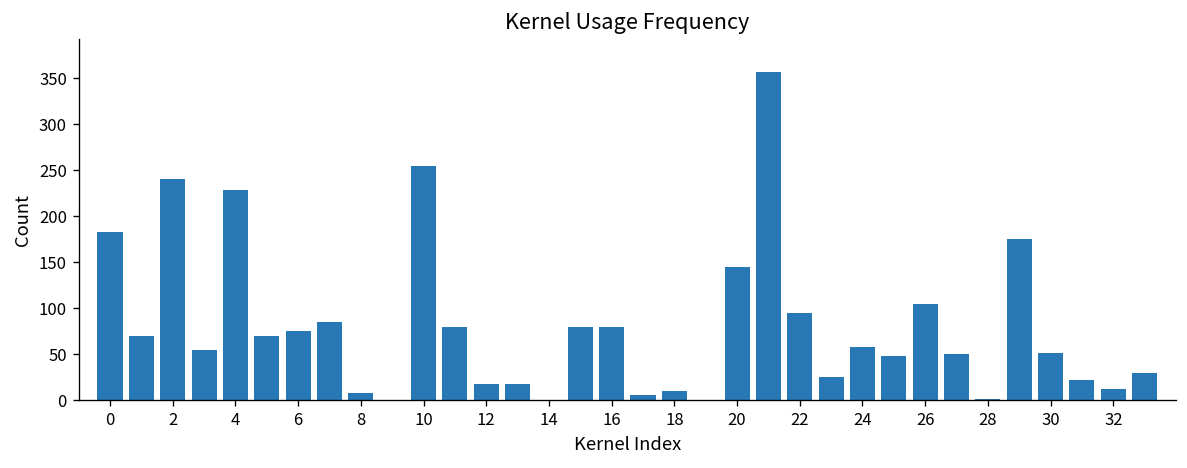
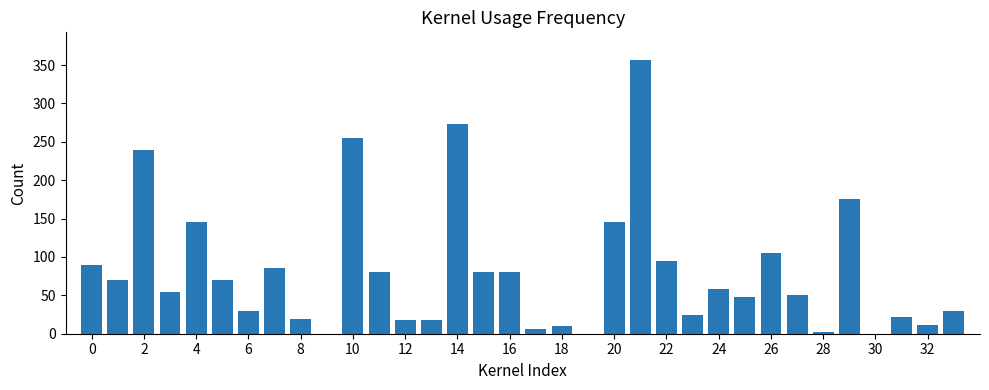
0: 180 -> 90
4: 230 -> 150
6: 80 -> 30
8: 10 -> 20
14: 0 -> 270
30: 50 -> 0
